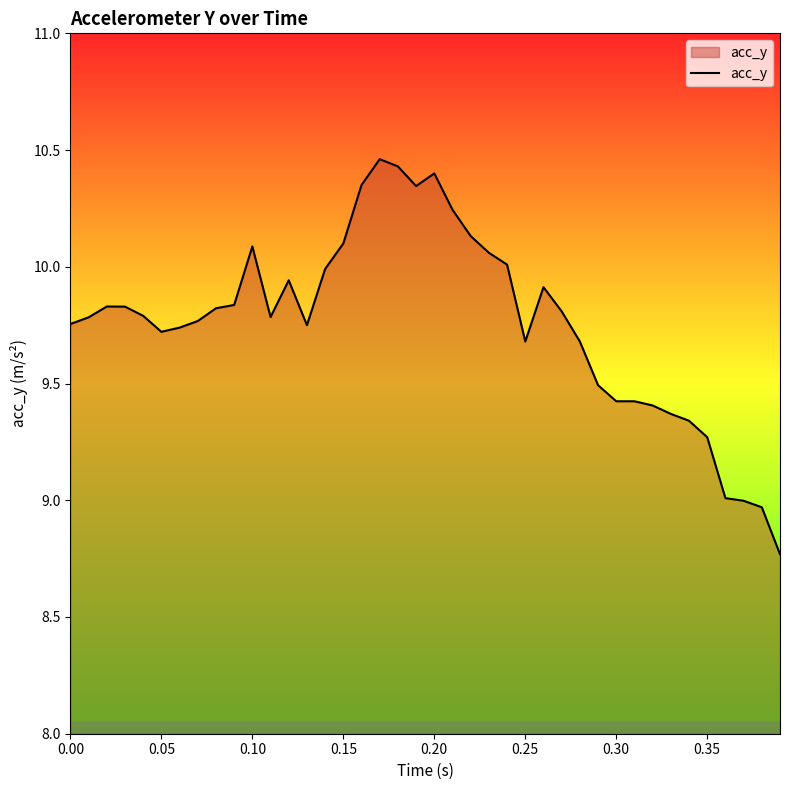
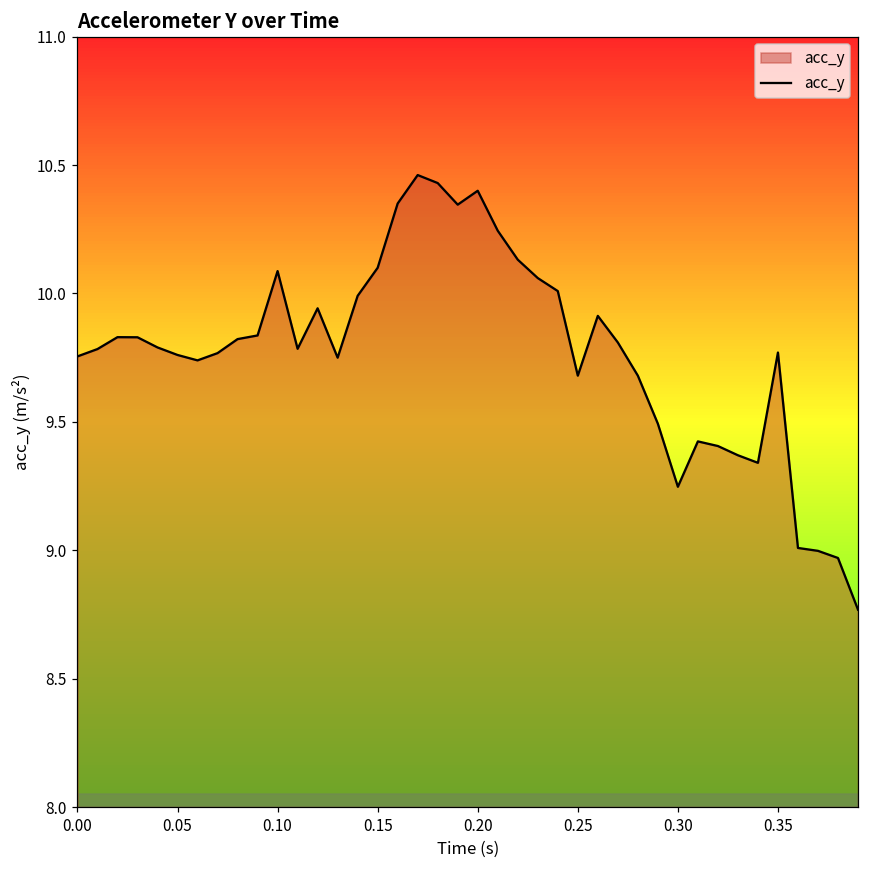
0.05: 9.72 -> 9.76
0.30: 9.42 -> 9.25
0.35: 9.27 -> 9.77
